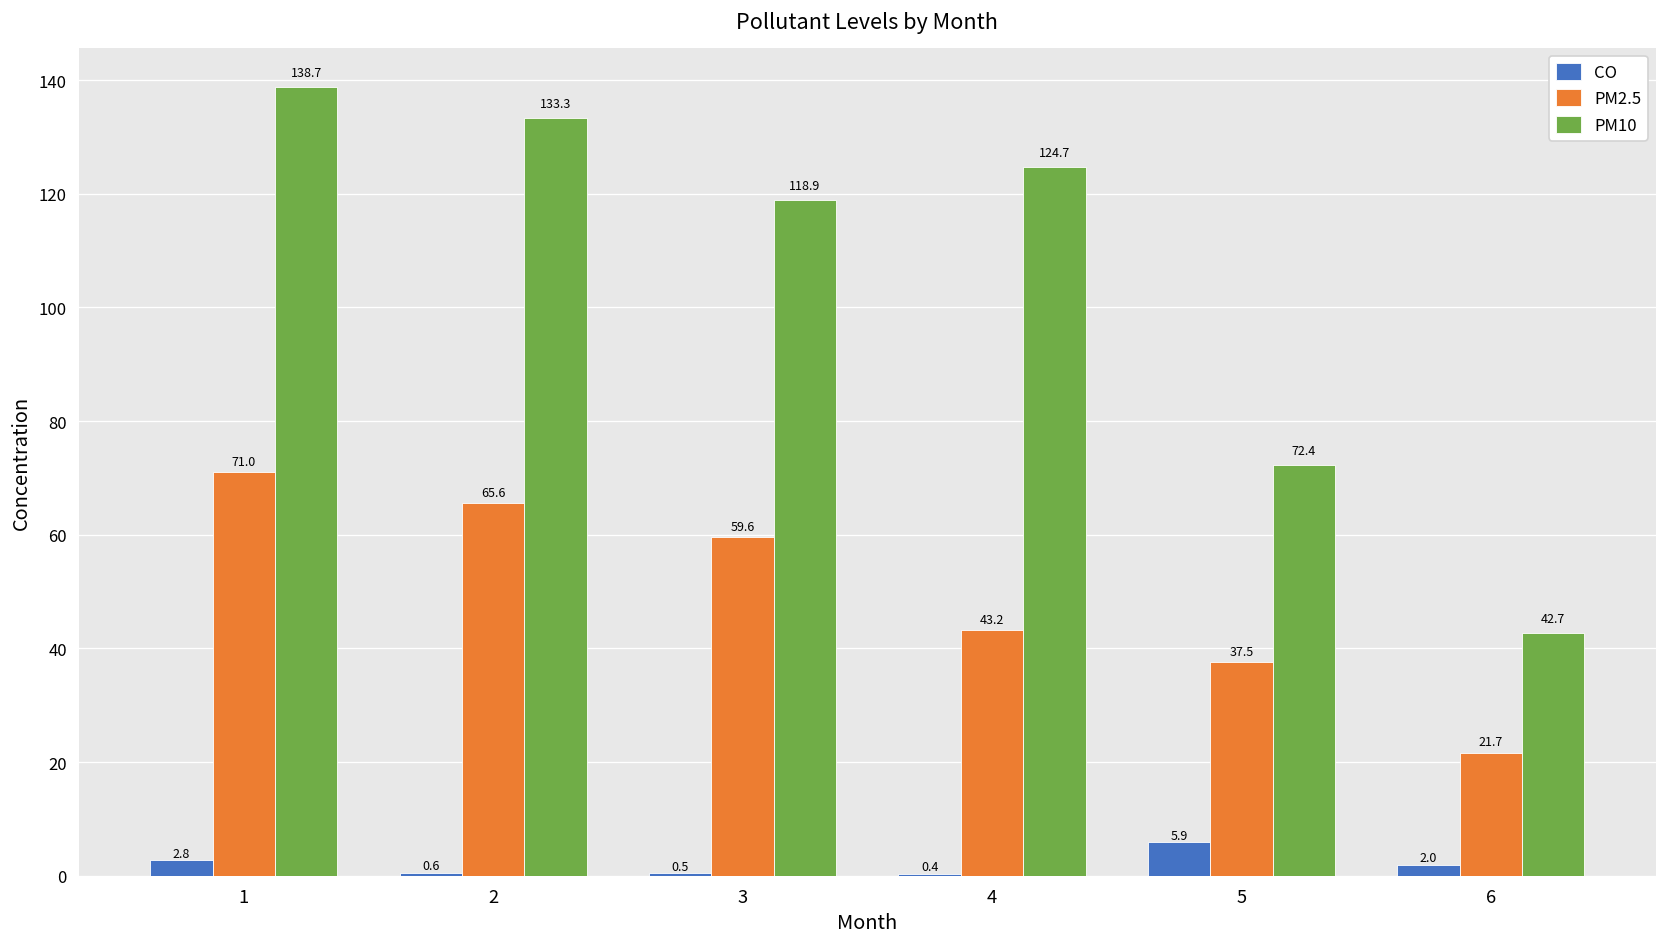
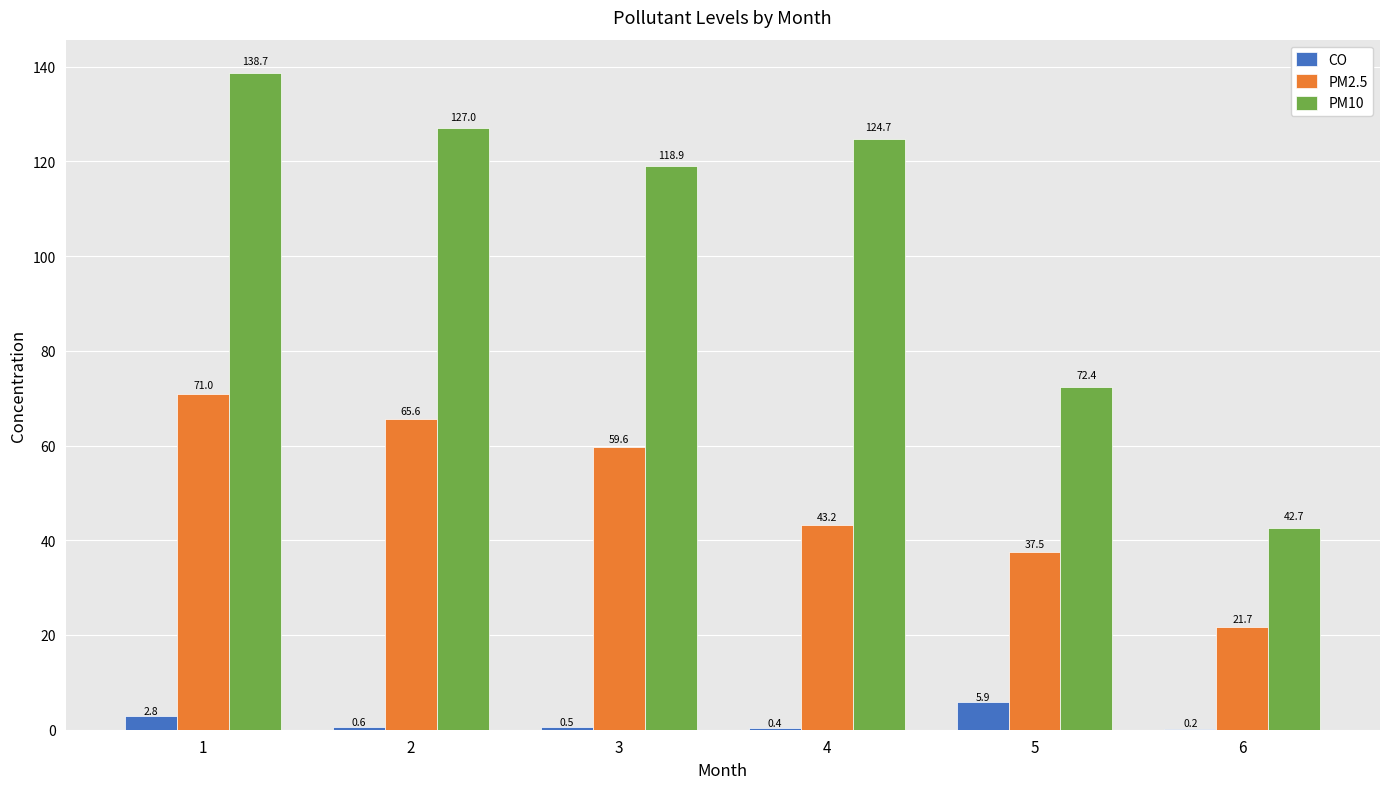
PM10, 2: 133.3 -> 127.0
CO, 6: 2.0 -> 0.2
